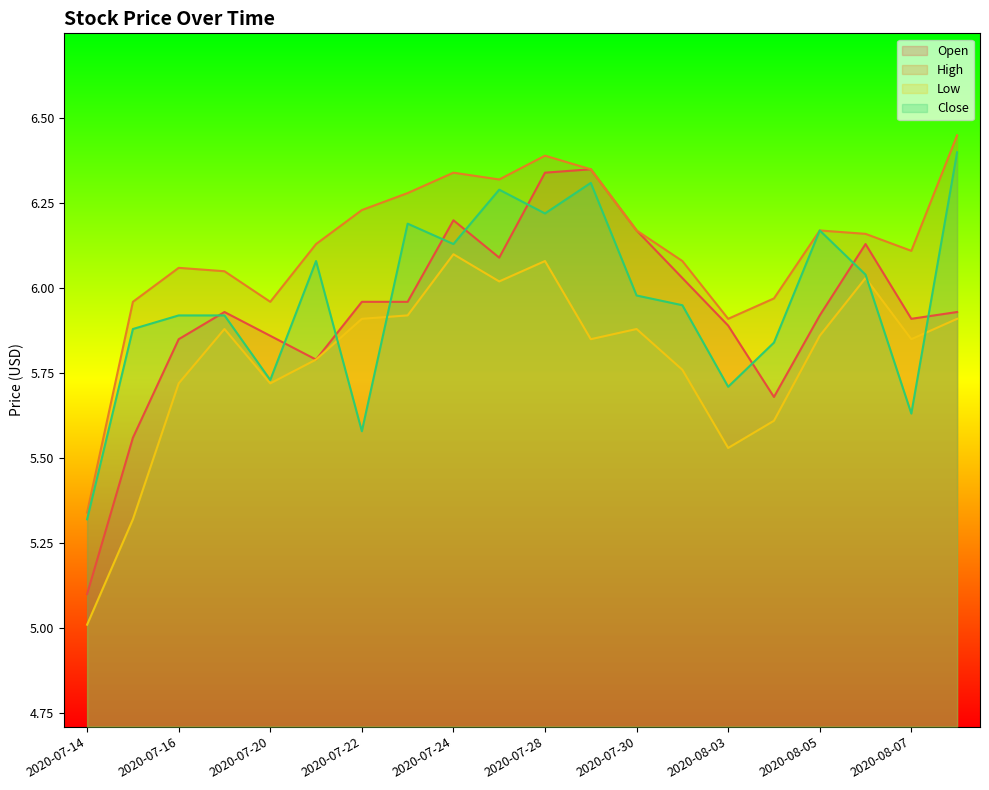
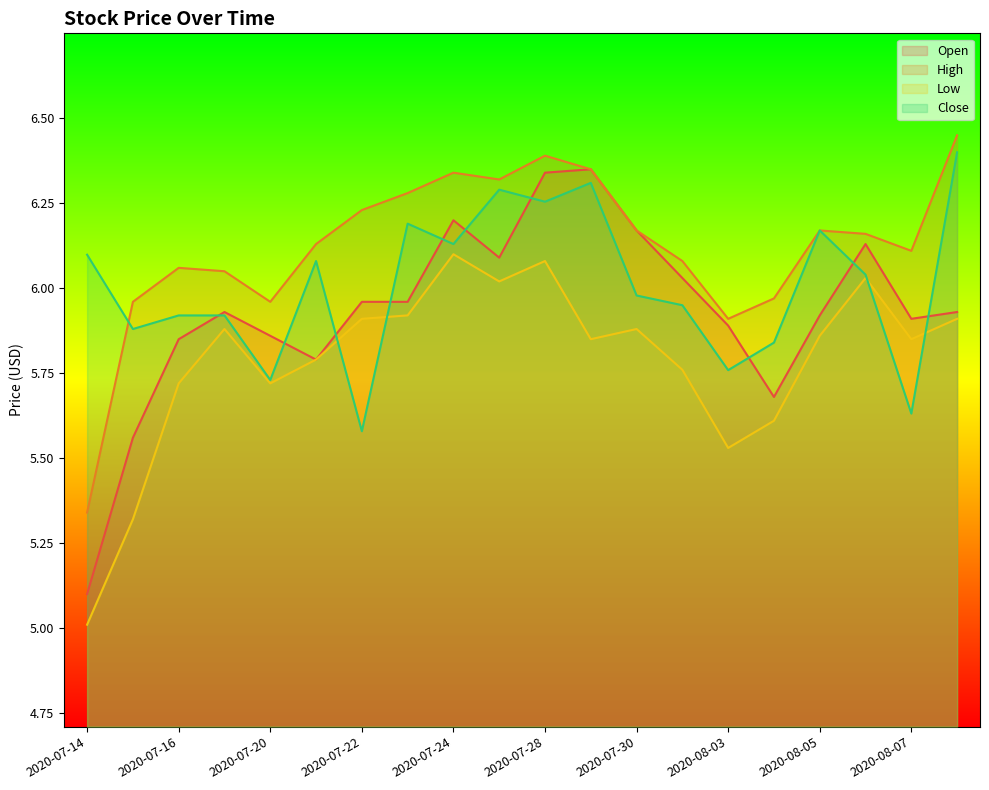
Close, 2020-07-14: 5.32 -> 6.10
Close, 2020-07-28: 6.22 -> 6.25
Close, 2020-08-03: 5.71 -> 5.76
